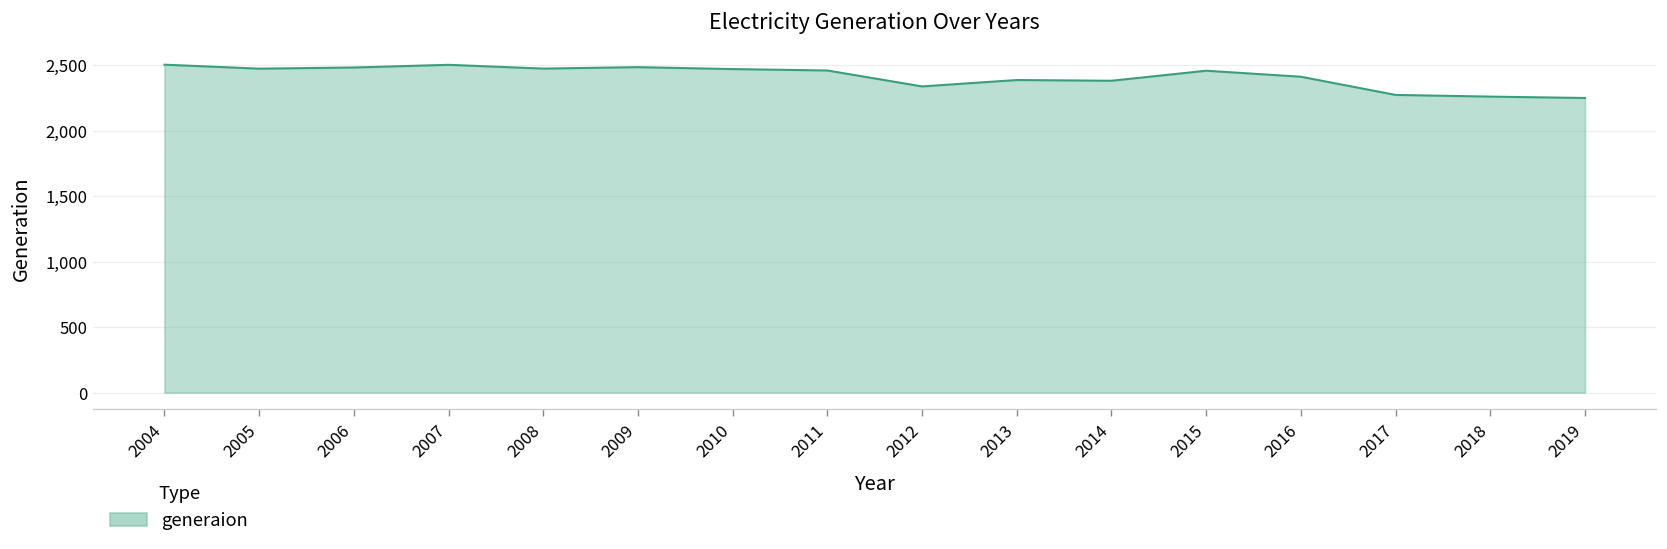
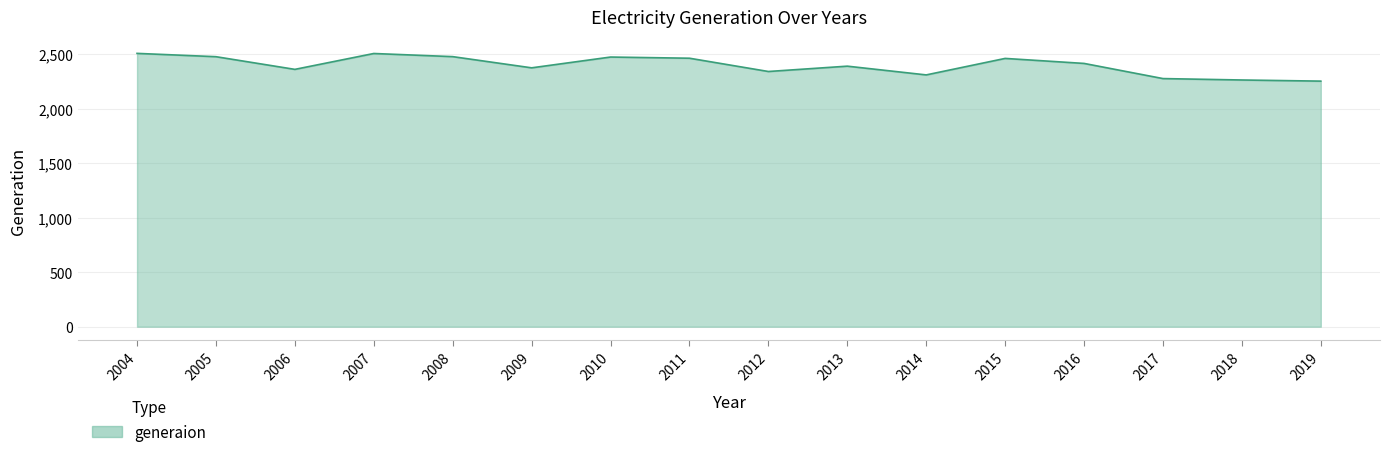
2006: 2,480 -> 2,360
2009: 2,490 -> 2,370
2014: 2,380 -> 2,310
